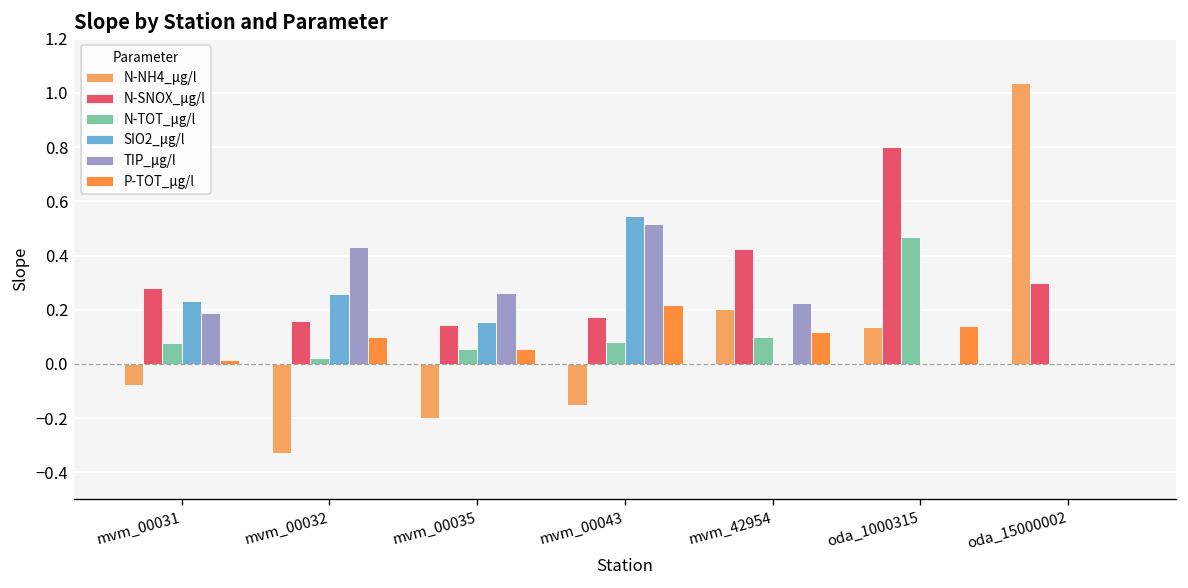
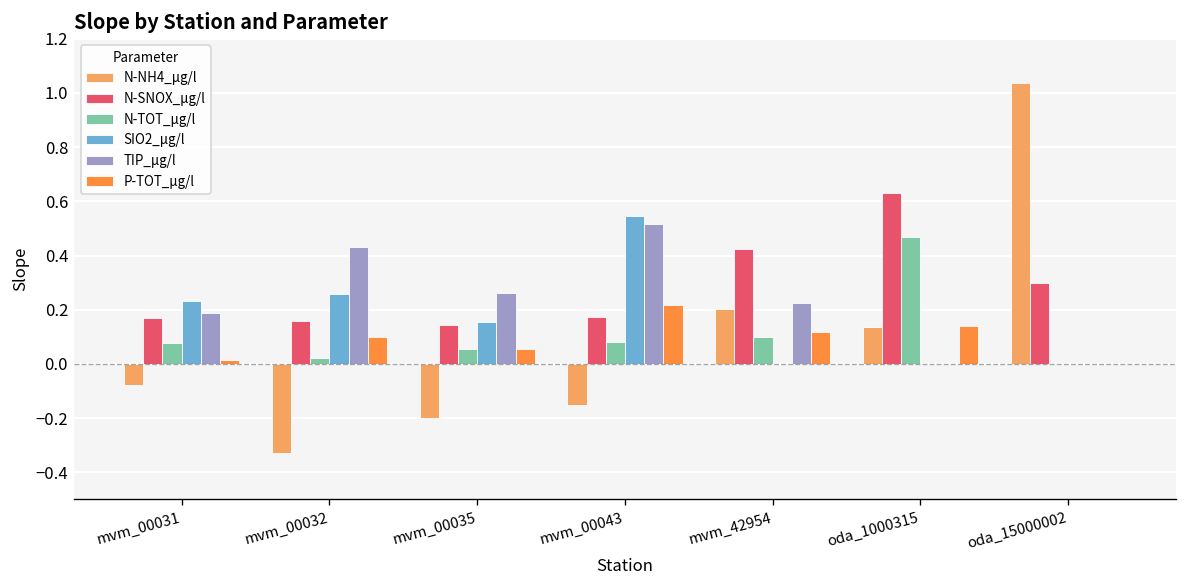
N-SNOX_µg/l, mvm_00031: 0.28 -> 0.17
N-SNOX_µg/l, oda_1000315: 0.80 -> 0.63
